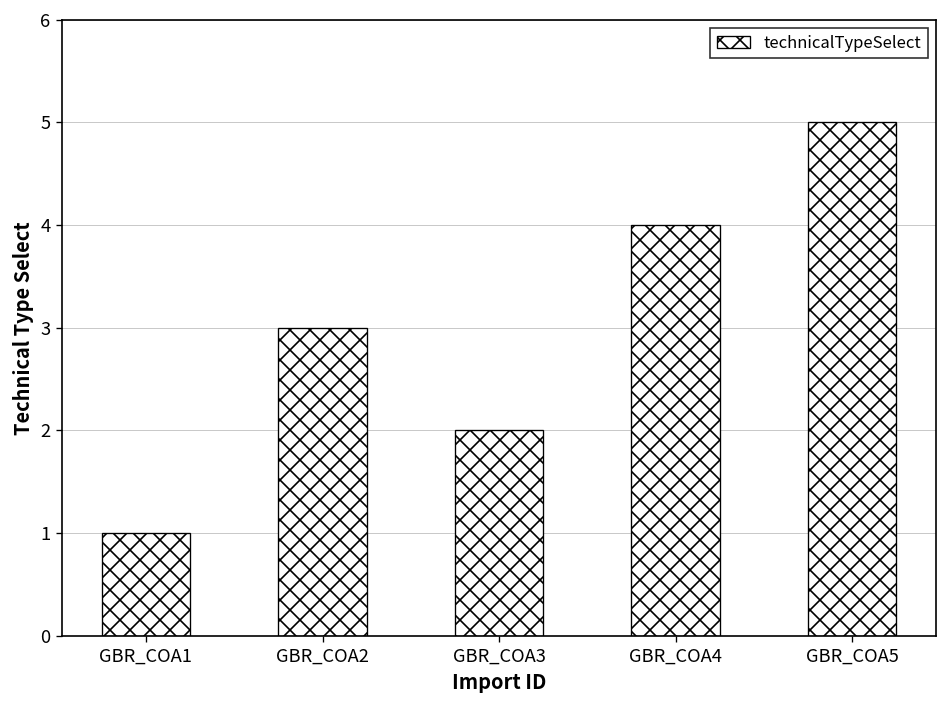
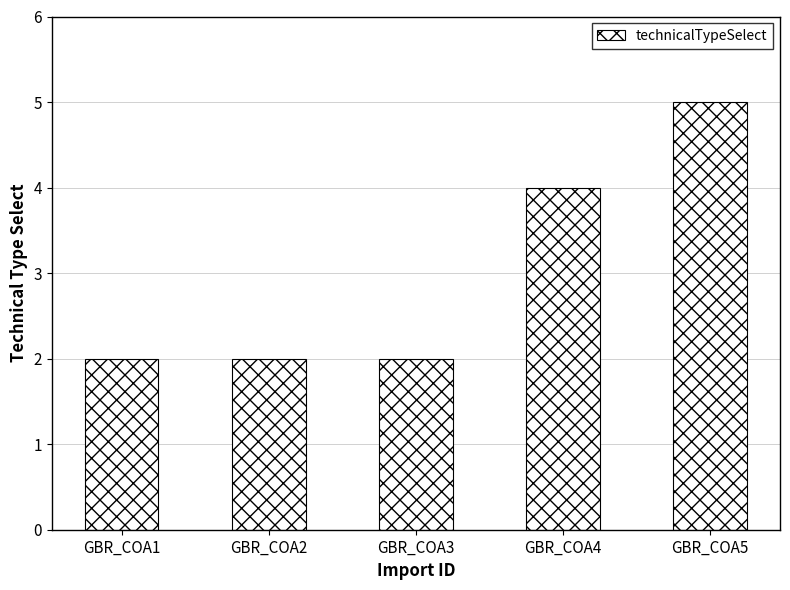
GBR_COA1: 1 -> 2
GBR_COA2: 3 -> 2
